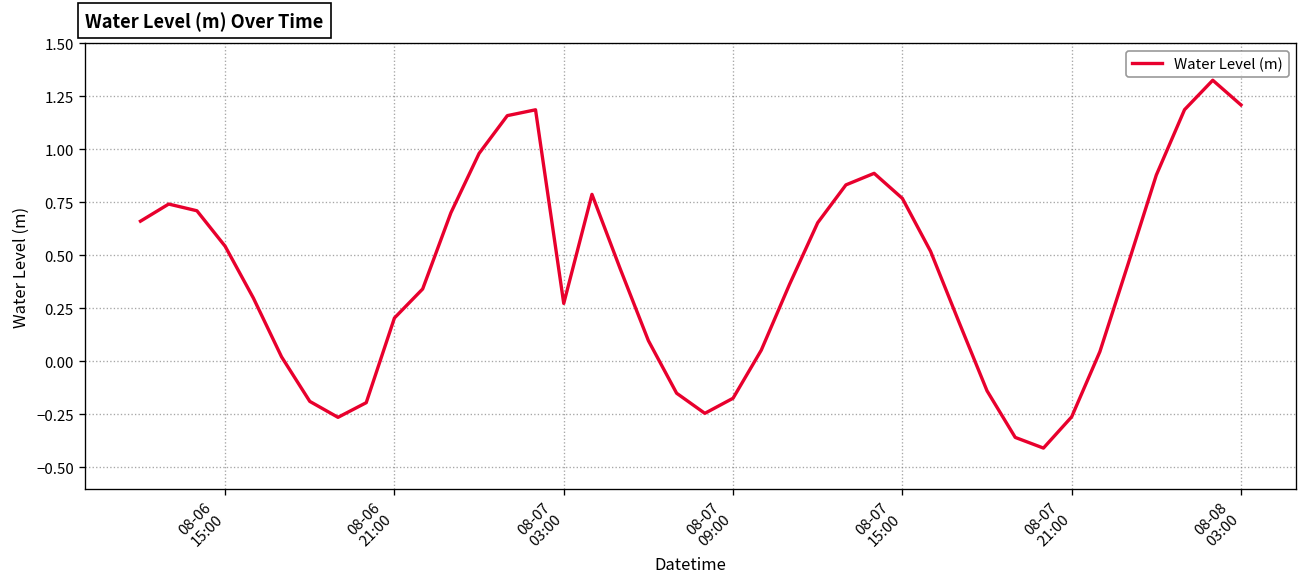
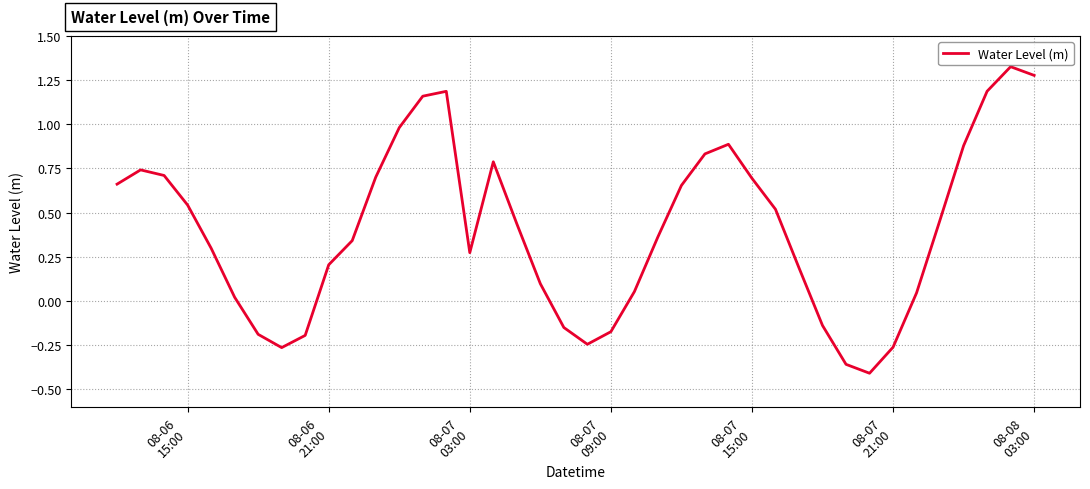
08-07 15:00: 0.77 -> 0.69
08-08 03:00: 1.21 -> 1.28
